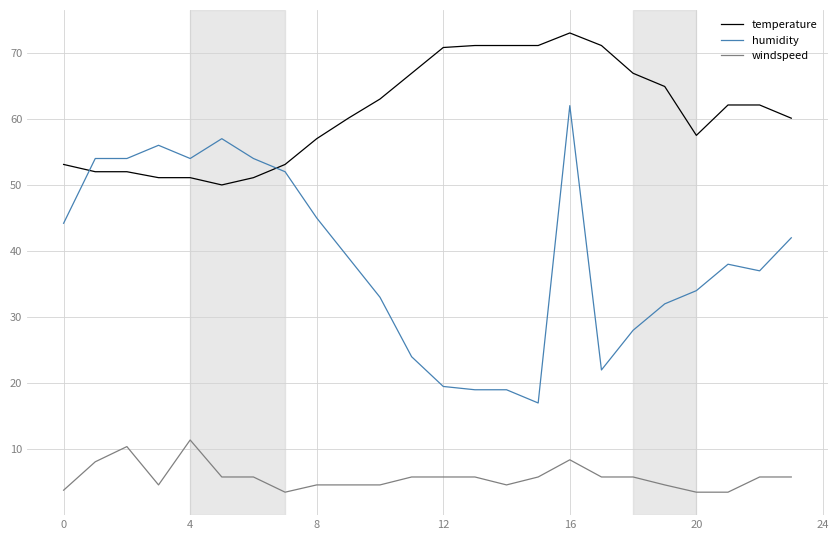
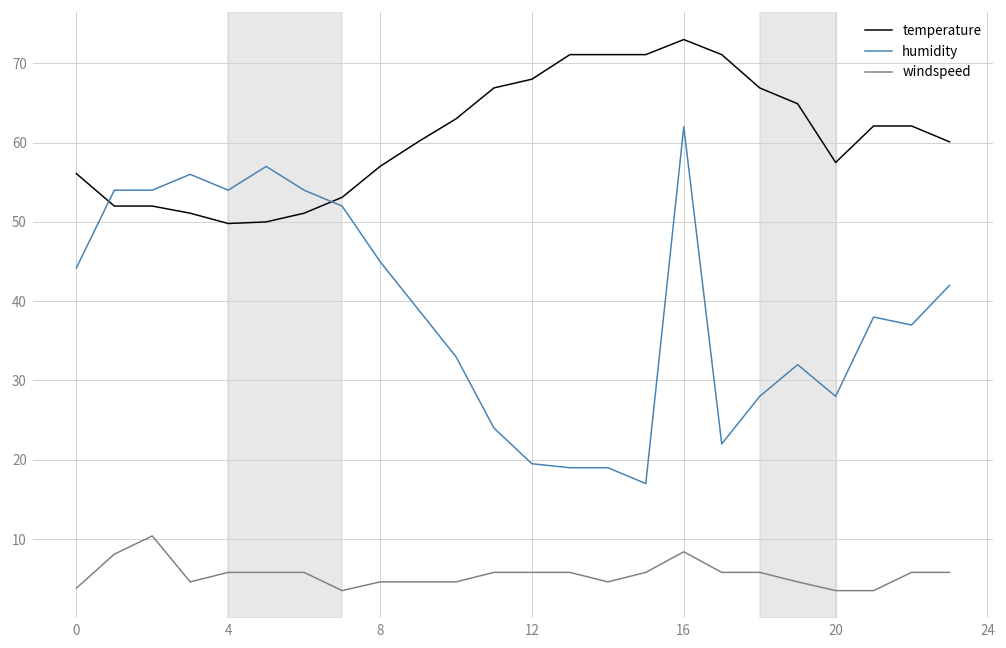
temperature, 0: 53 -> 56
temperature, 4: 51 -> 50
windspeed, 4: 11 -> 6
temperature, 12: 71 -> 68
humidity, 20: 34 -> 28
